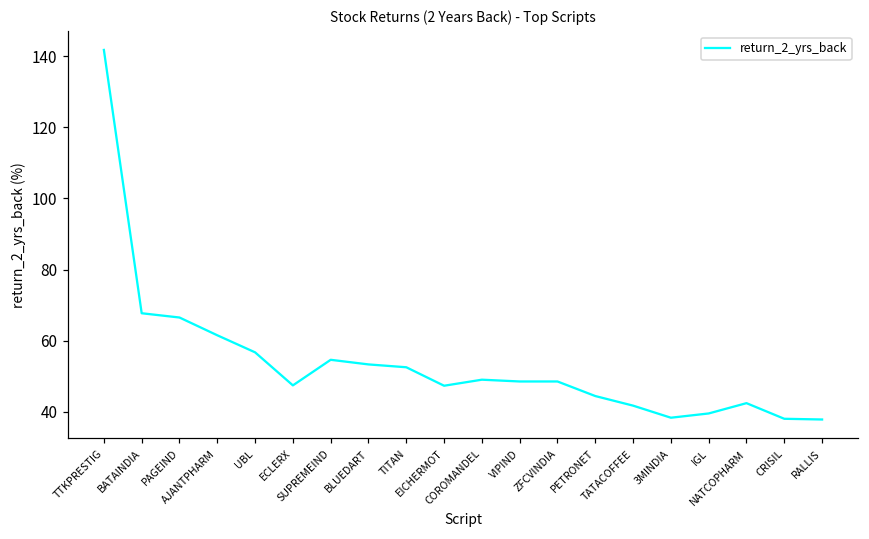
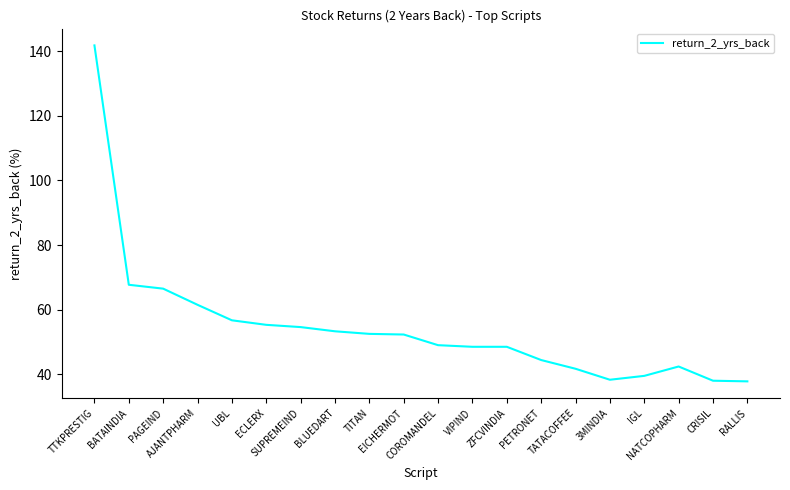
ECLERX: 47 -> 55
EICHERMOT: 47 -> 52
